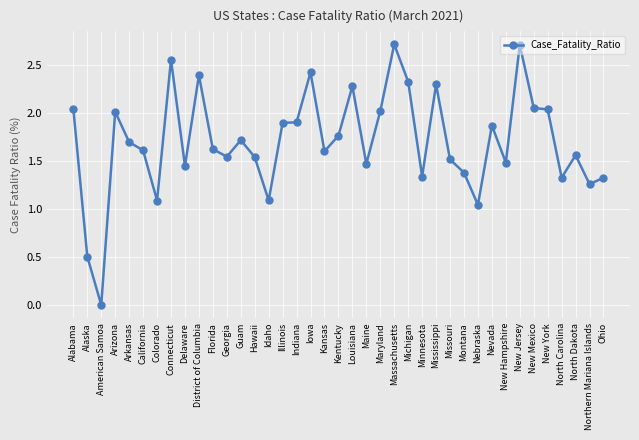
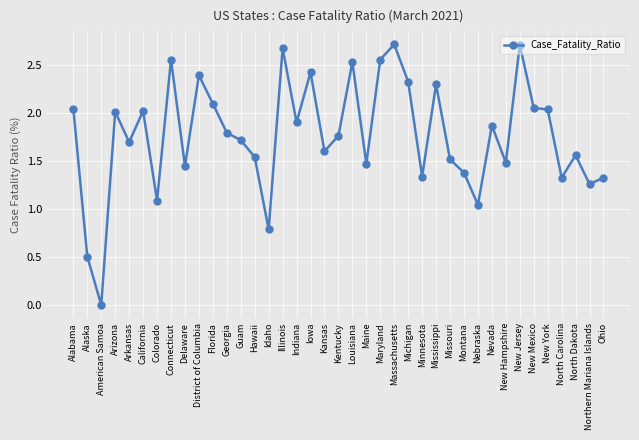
California: 1.6 -> 2.0
Florida: 1.6 -> 2.1
Georgia: 1.5 -> 1.8
Idaho: 1.1 -> 0.8
Illinois: 1.9 -> 2.7
Louisiana: 2.3 -> 2.5
Maryland: 2.0 -> 2.6
